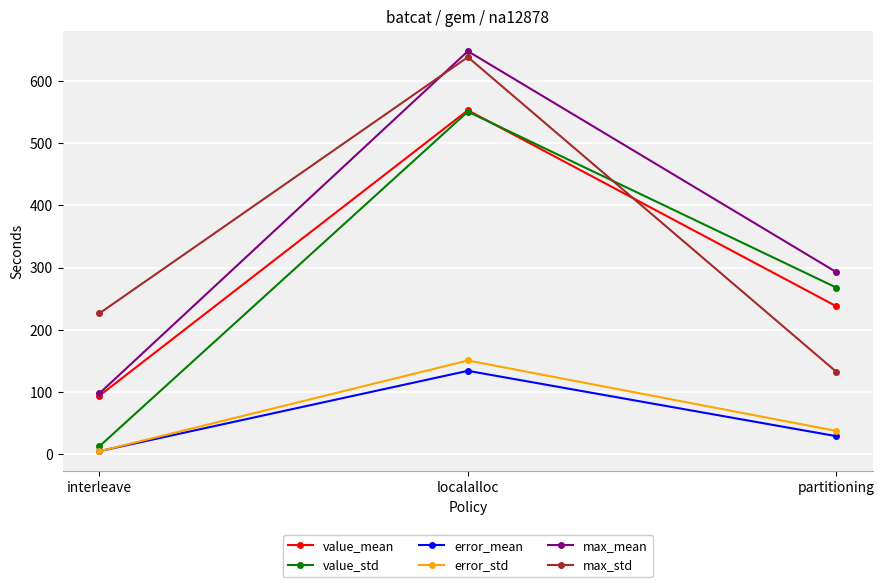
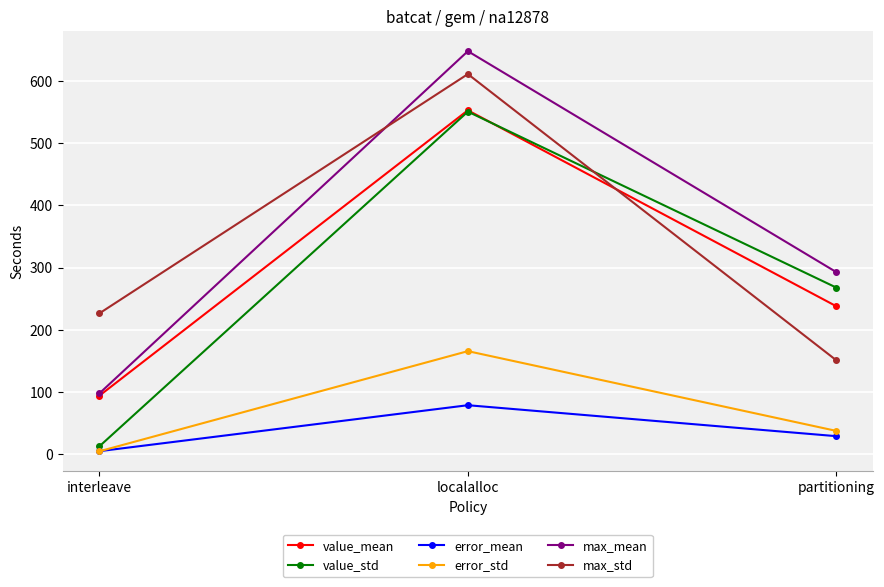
error_mean, localalloc: 130 -> 80
error_std, localalloc: 150 -> 170
max_std, localalloc: 640 -> 610
max_std, partitioning: 130 -> 150
